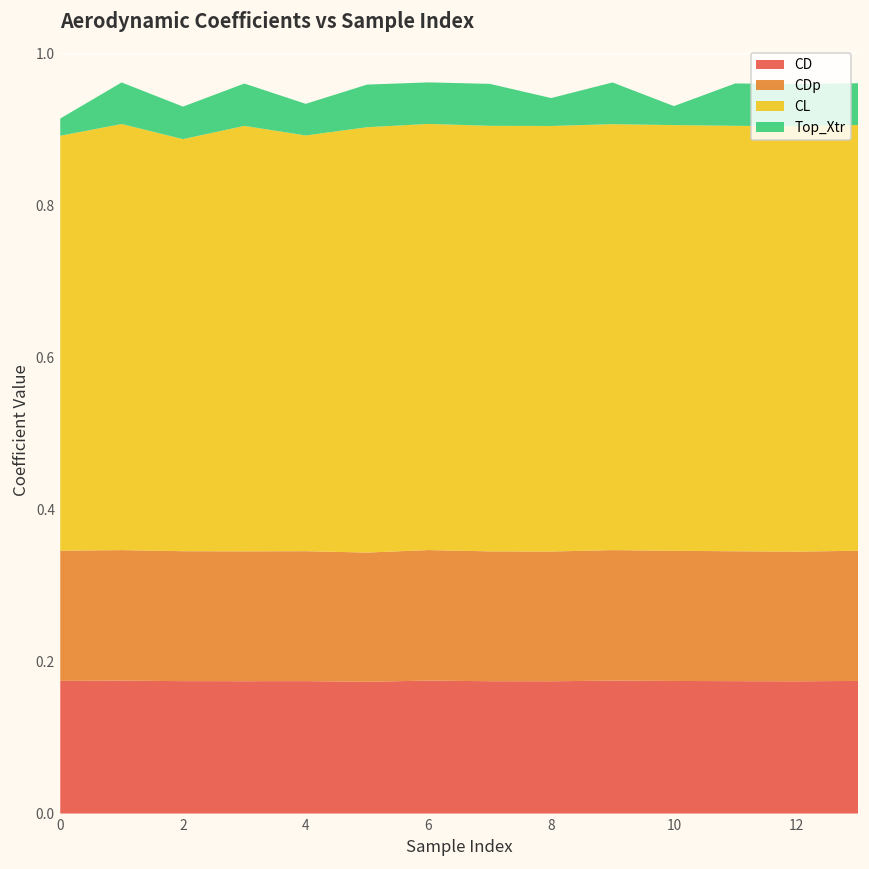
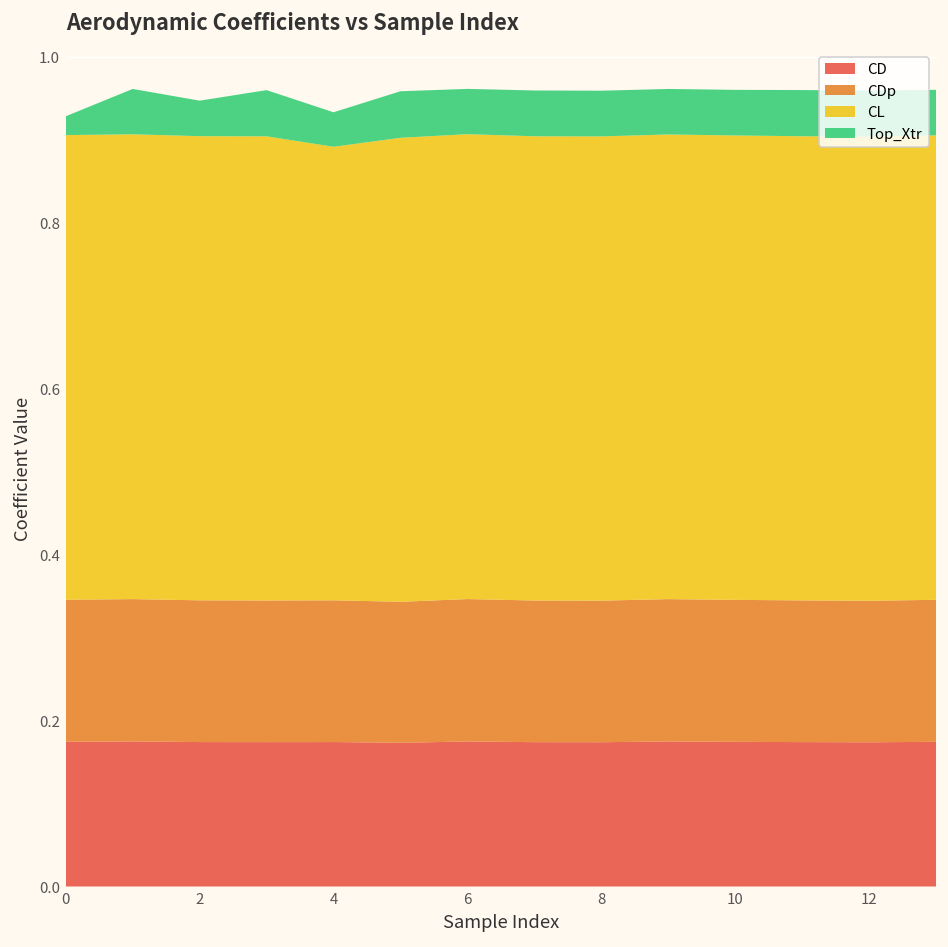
CL, 0: 0.55 -> 0.56
CL, 2: 0.54 -> 0.56
Top_Xtr, 8: 0.04 -> 0.06
Top_Xtr, 10: 0.03 -> 0.06
